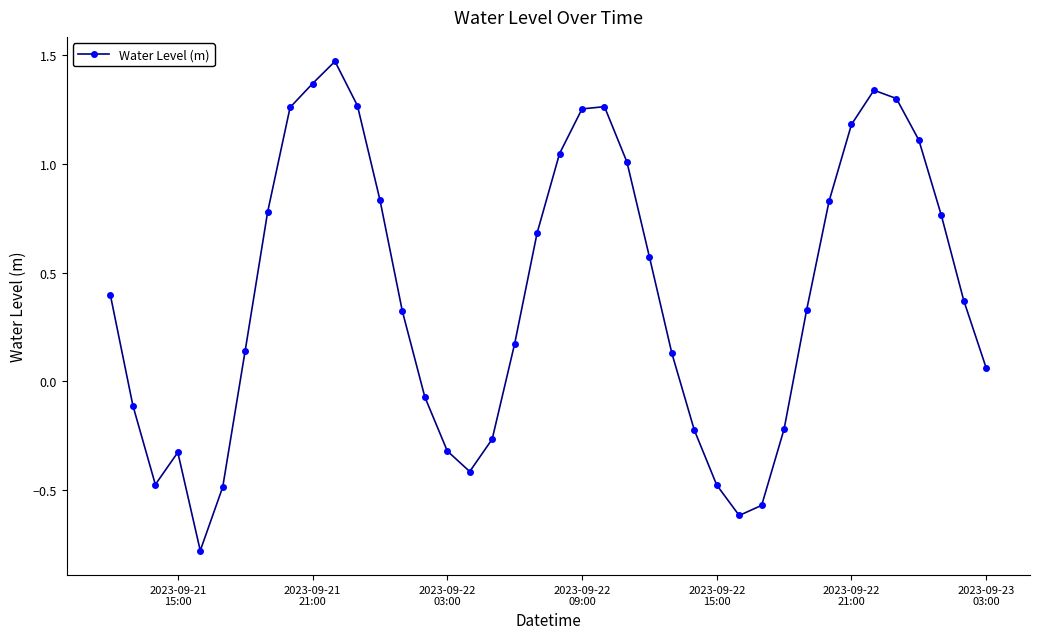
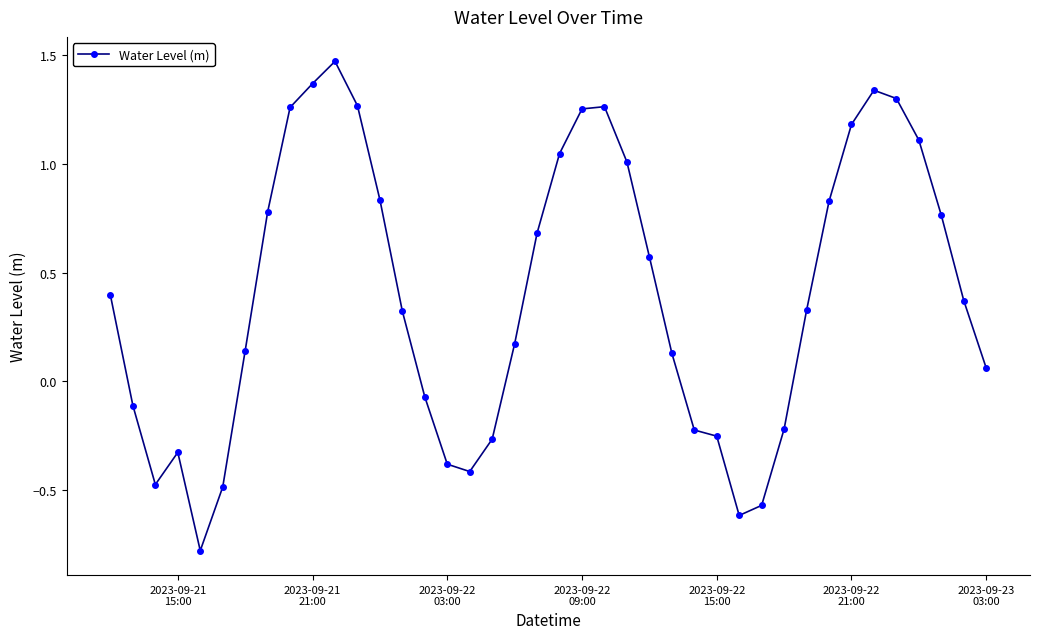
2023-09-22 03:00: -0.32 -> -0.38
2023-09-22 15:00: -0.48 -> -0.25
